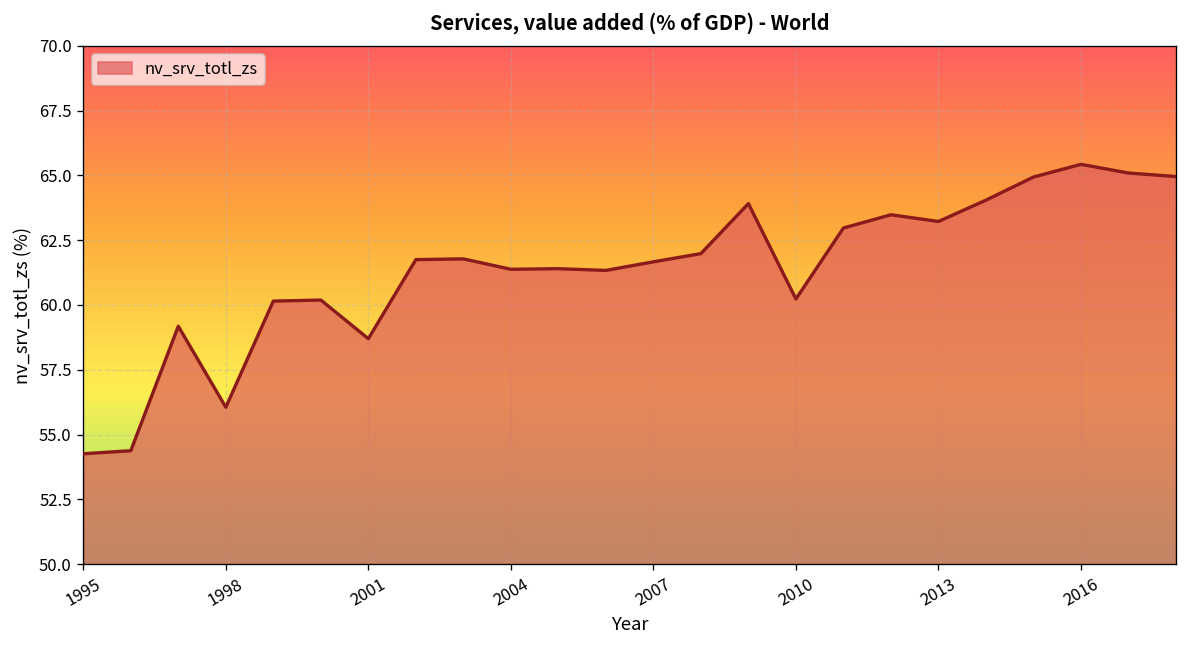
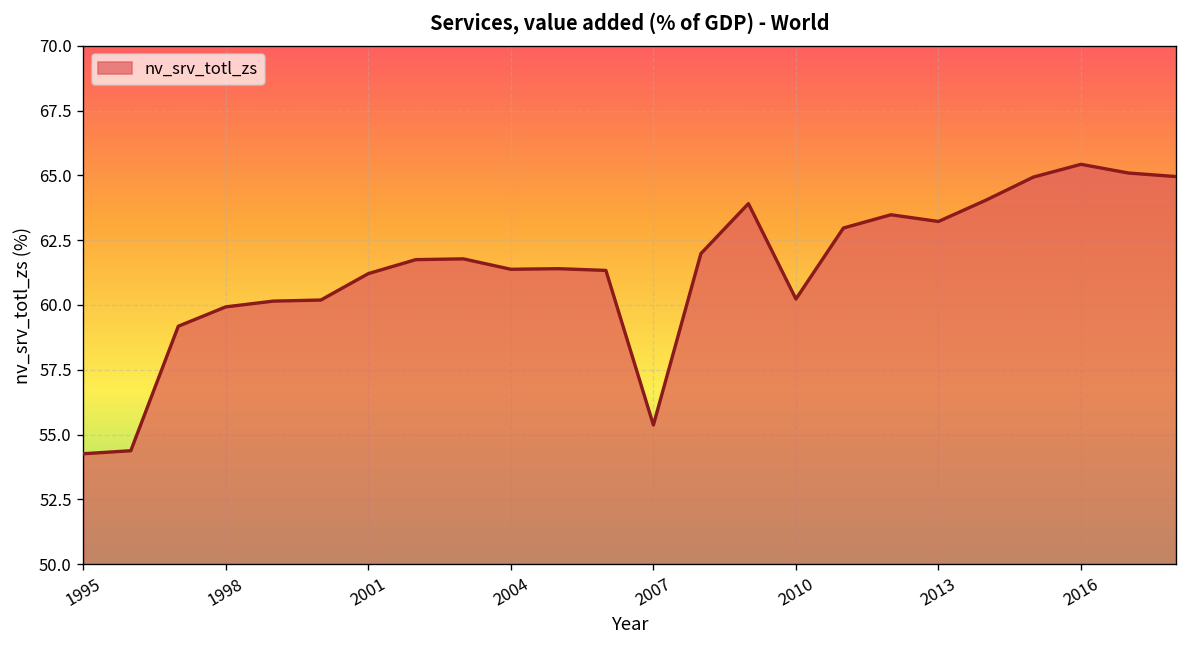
1998: 56.1 -> 59.9
2001: 58.7 -> 61.2
2007: 61.7 -> 55.4
